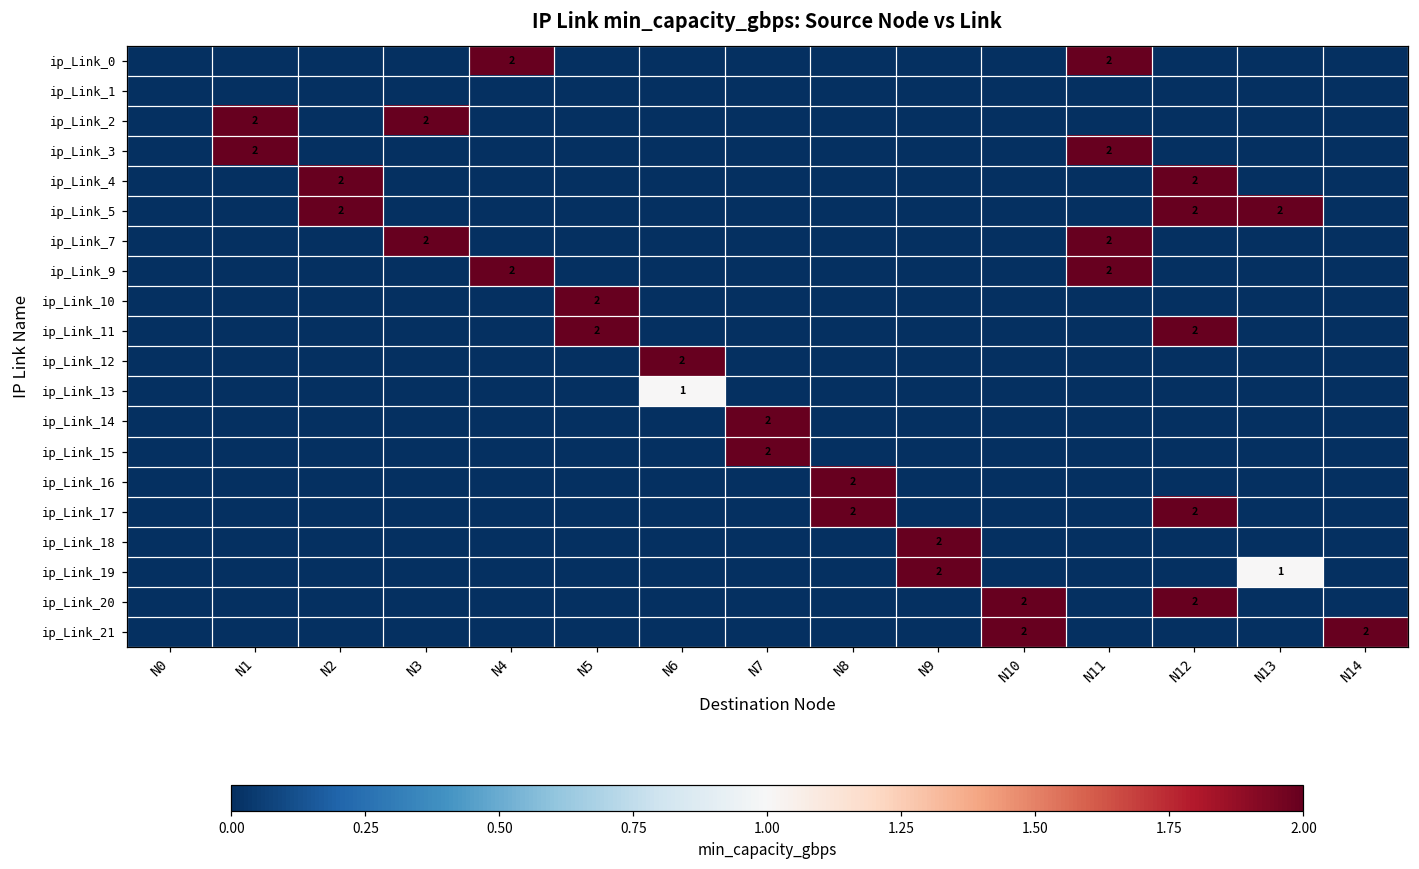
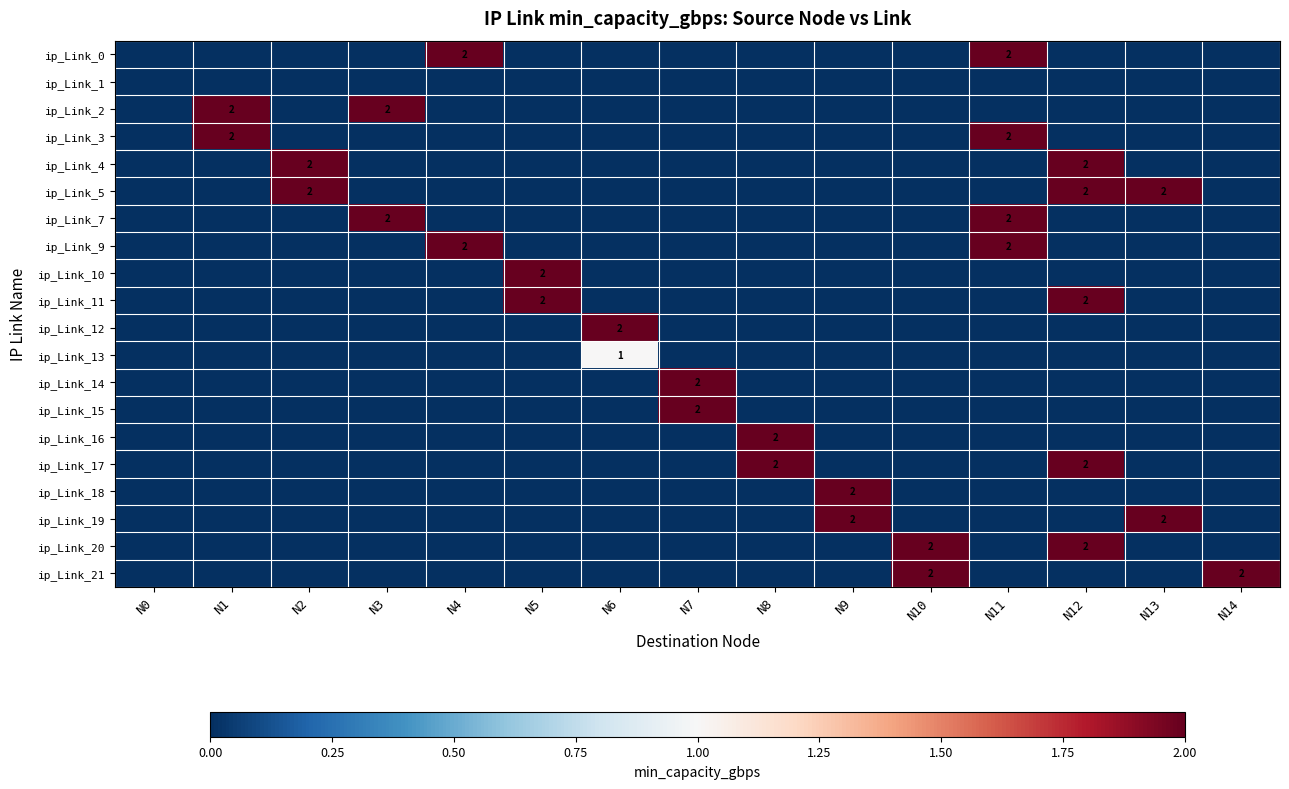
ip_Link_19, N13: 1 -> 2
